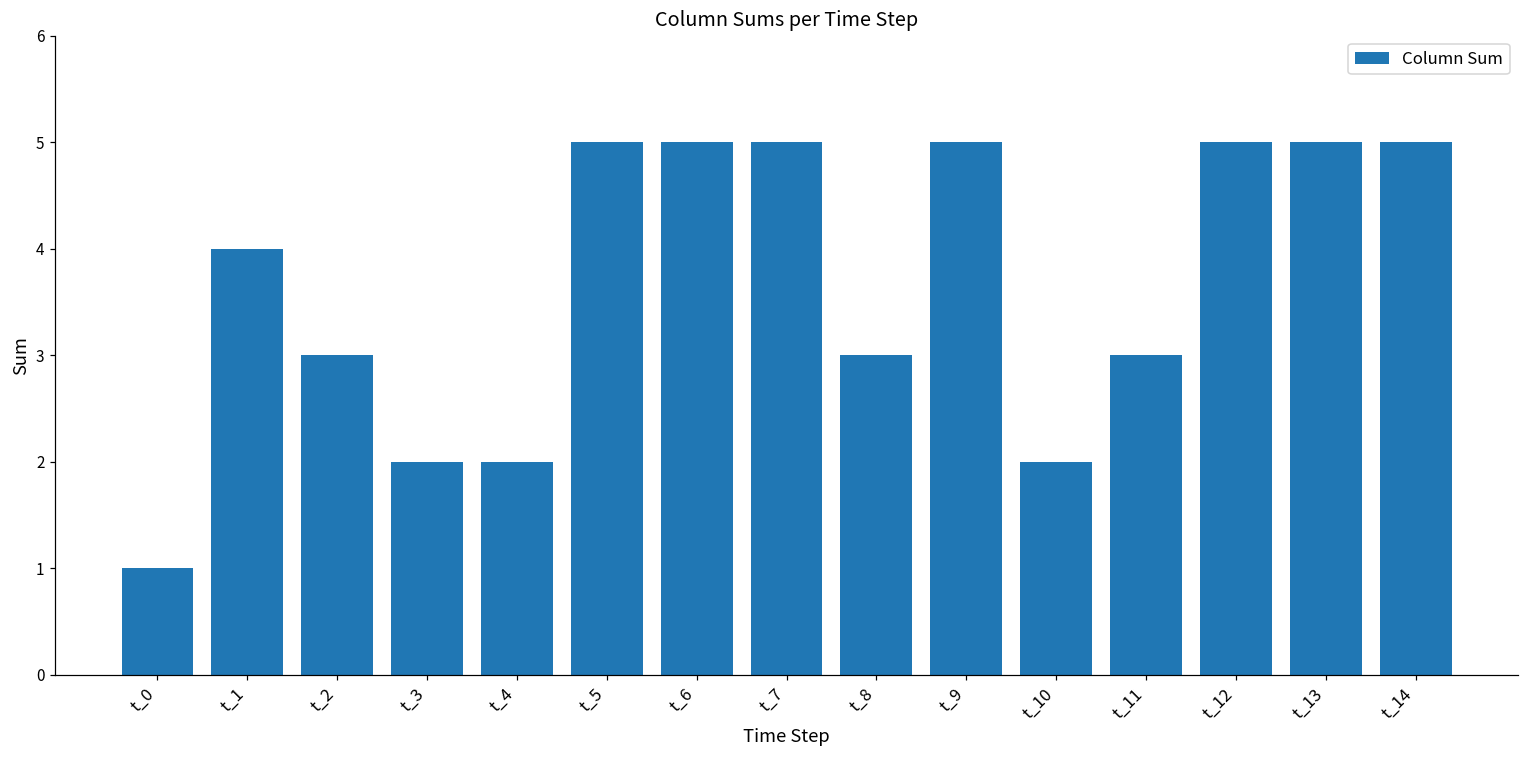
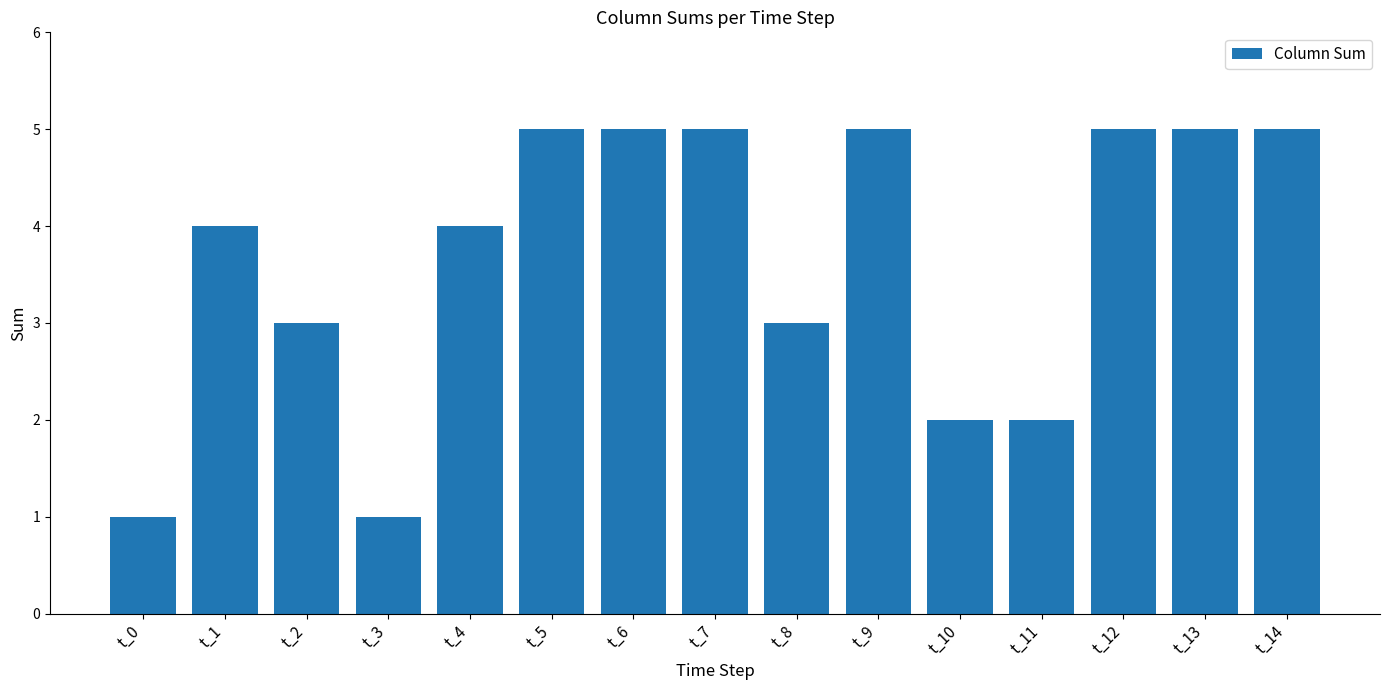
t_3: 2 -> 1
t_4: 2 -> 4
t_11: 3 -> 2
